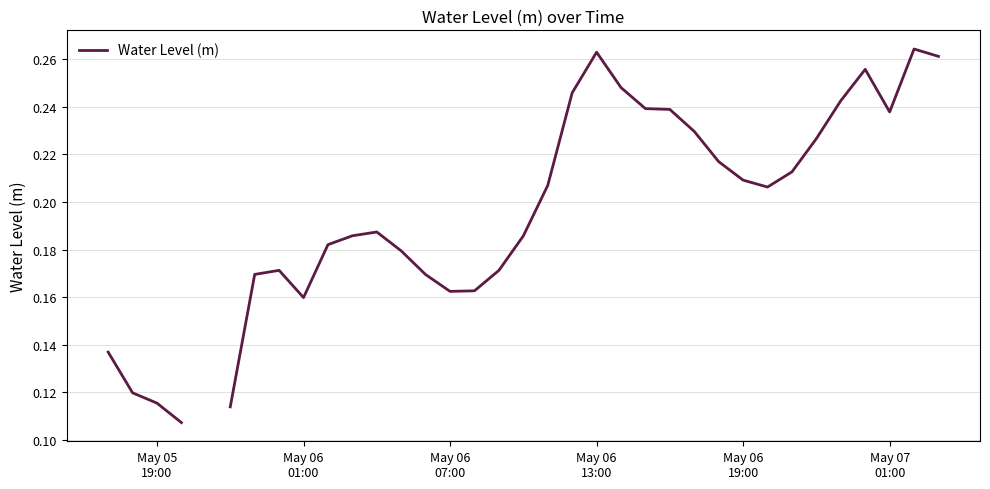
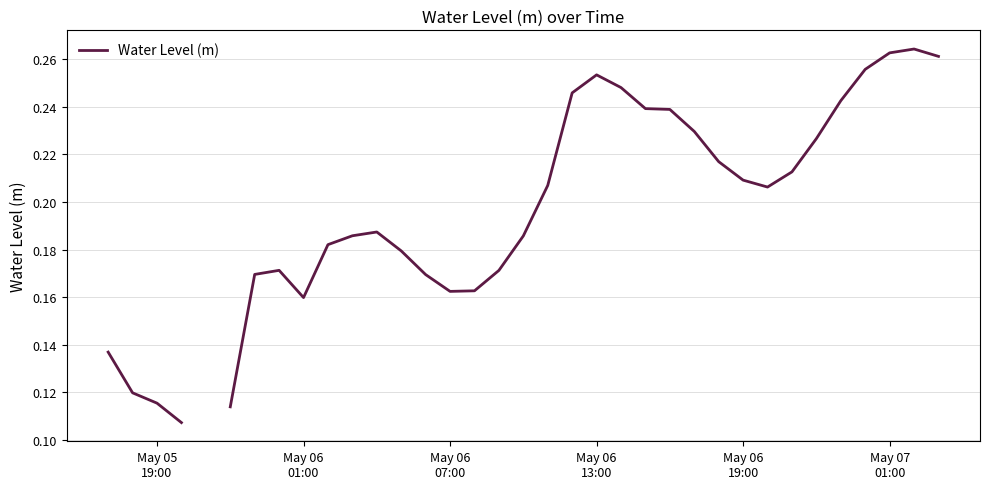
May 06 13:00: 0.263 -> 0.253
May 07 01:00: 0.238 -> 0.263
